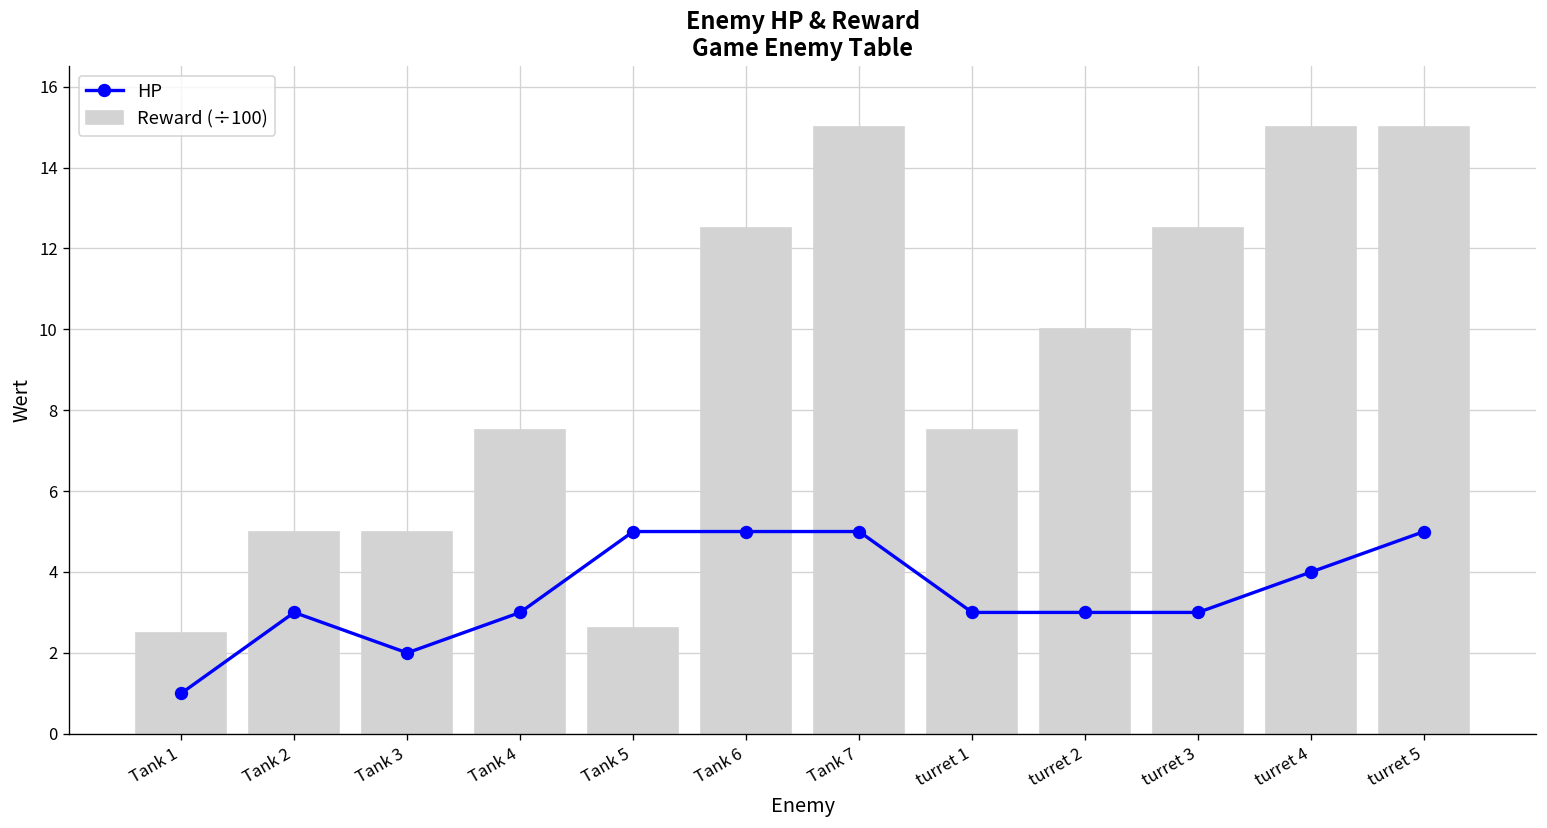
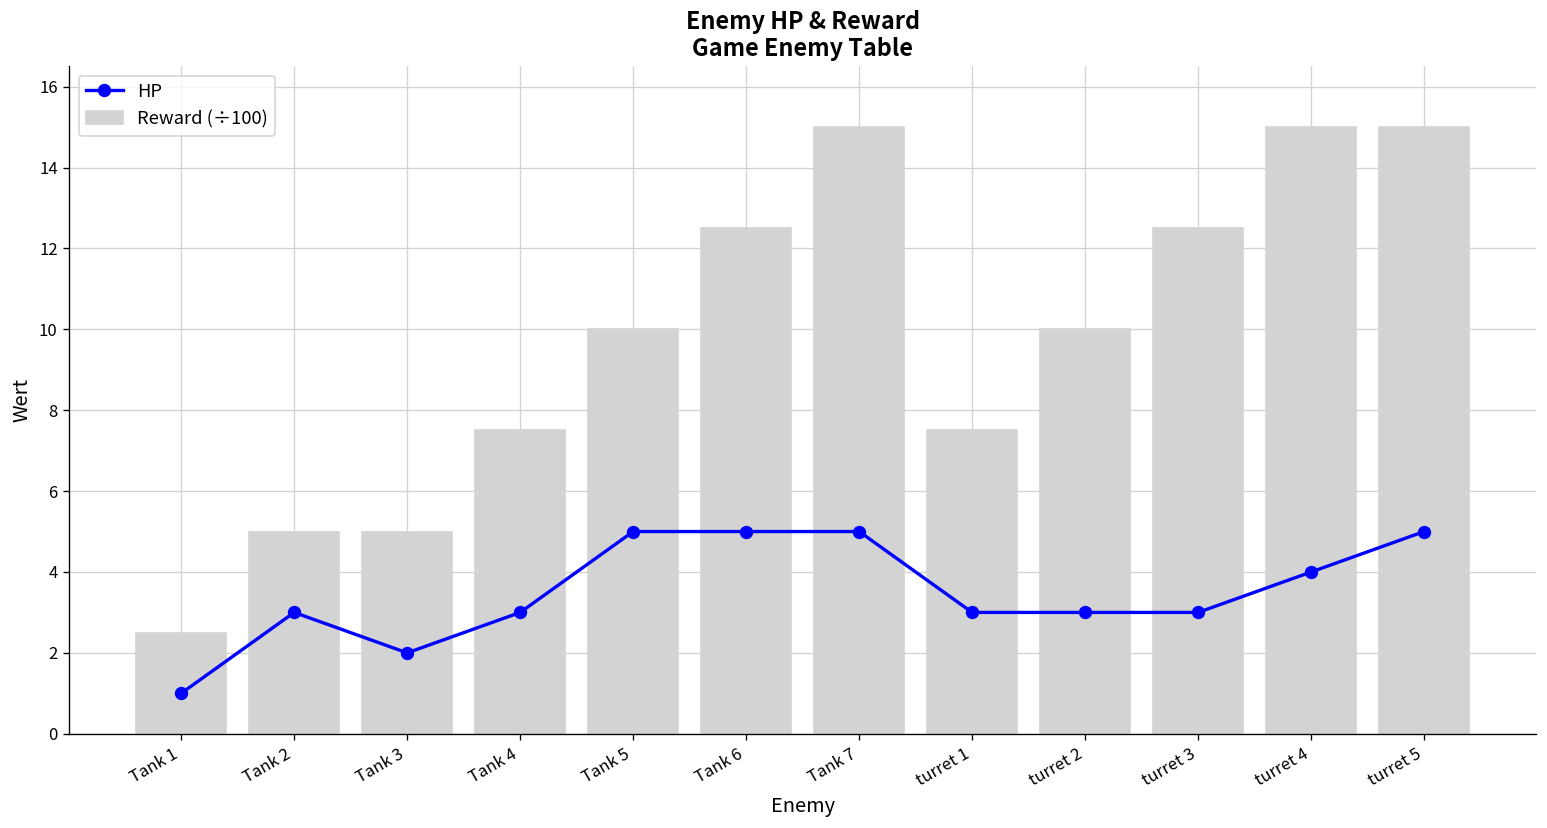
Reward (÷100), Tank 5: 2.6 -> 10.0
